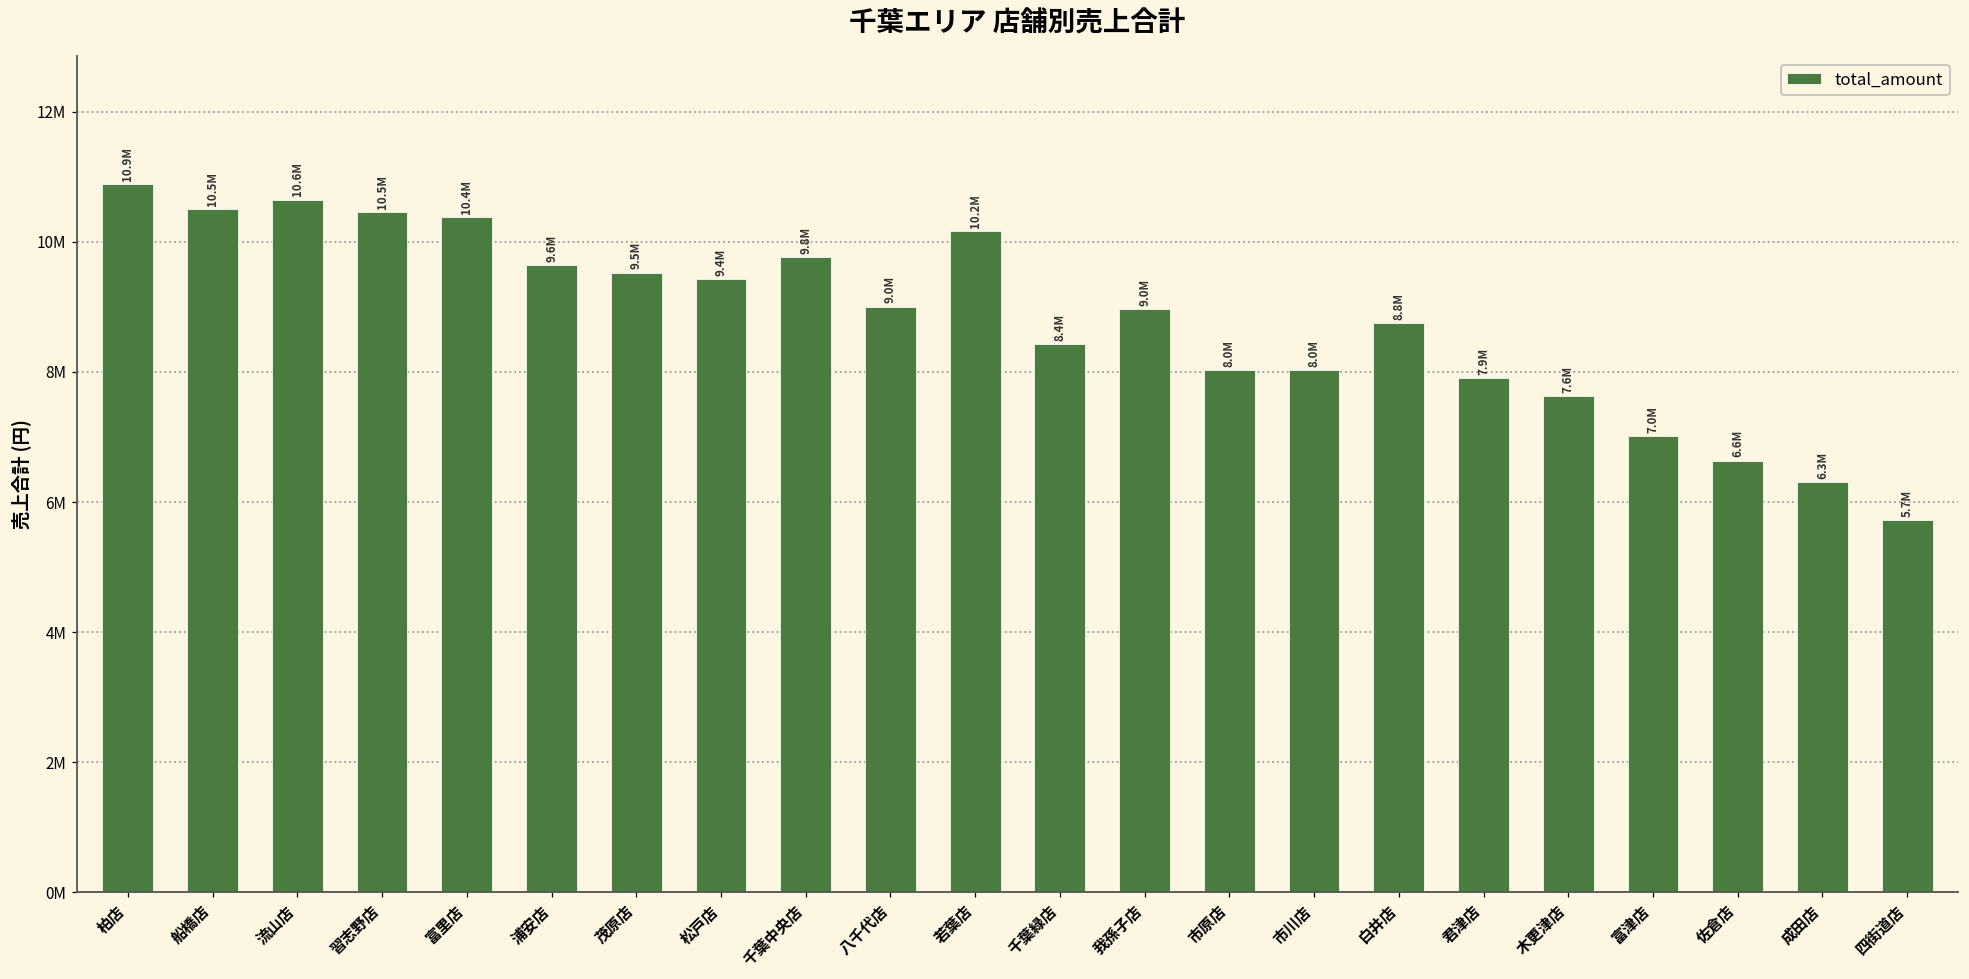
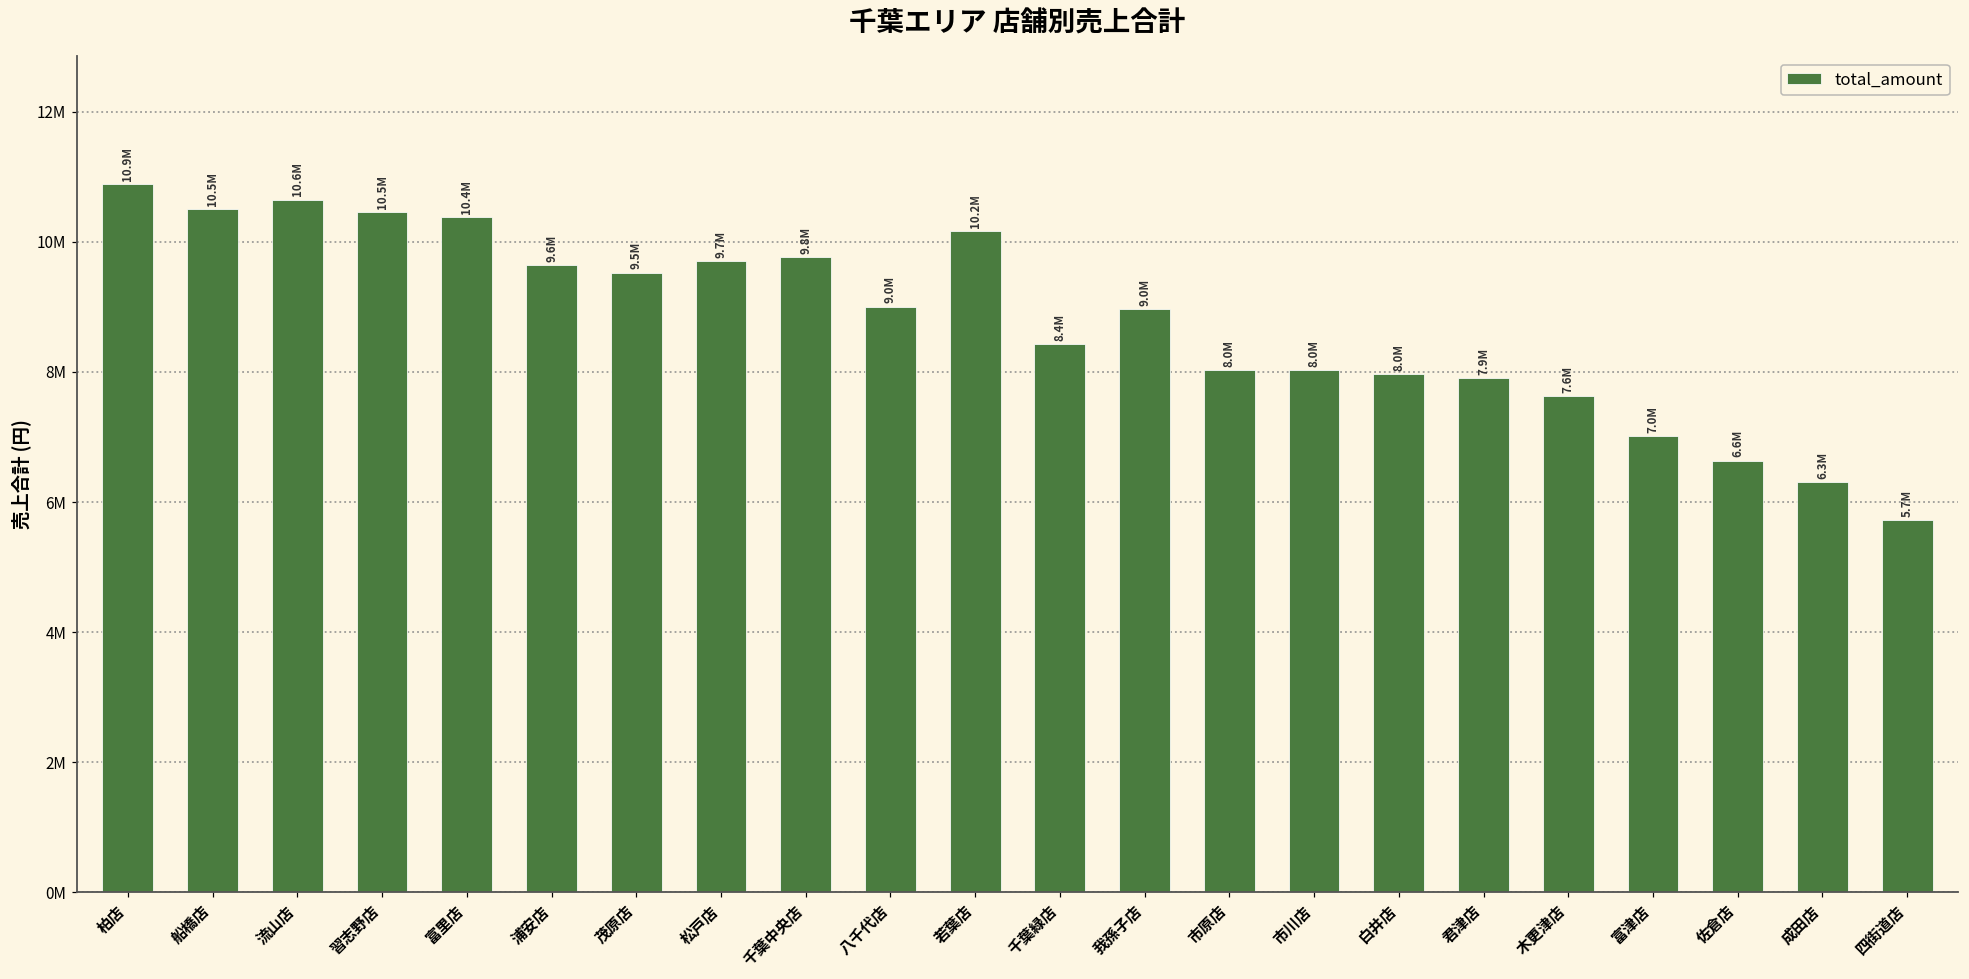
松戸店: 9.4M -> 9.7M
白井店: 8.8M -> 8.0M
